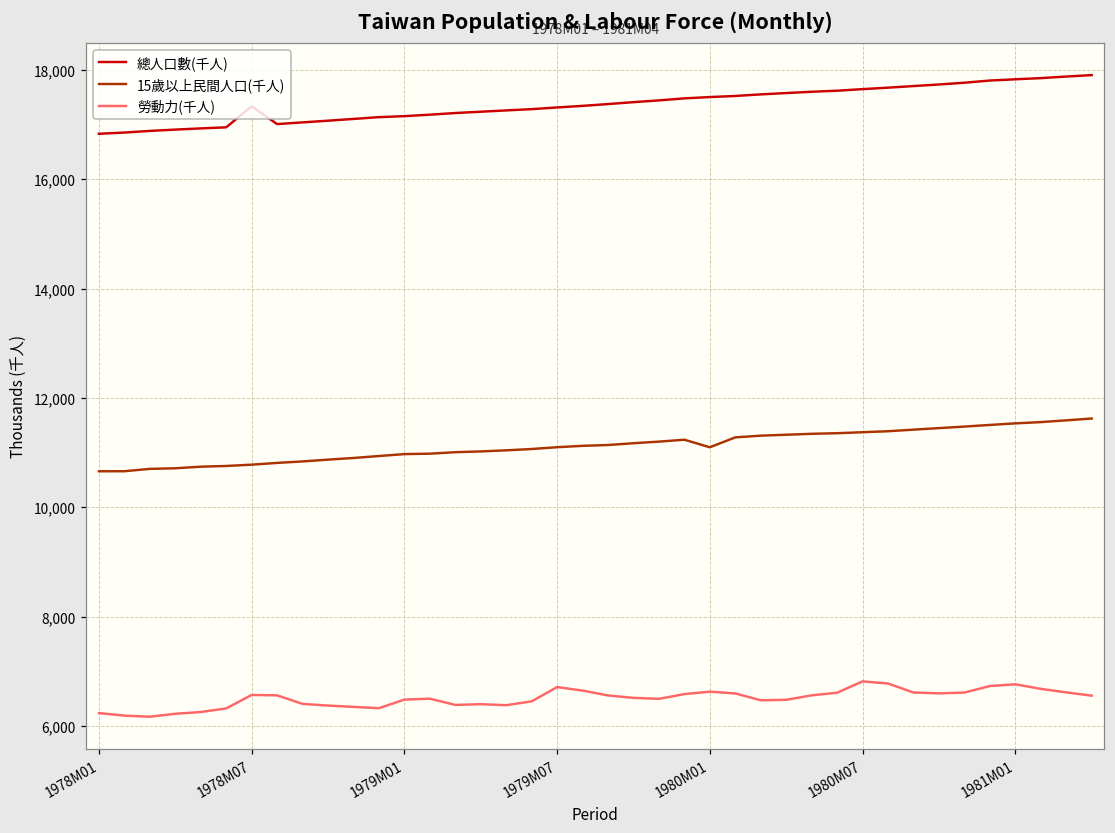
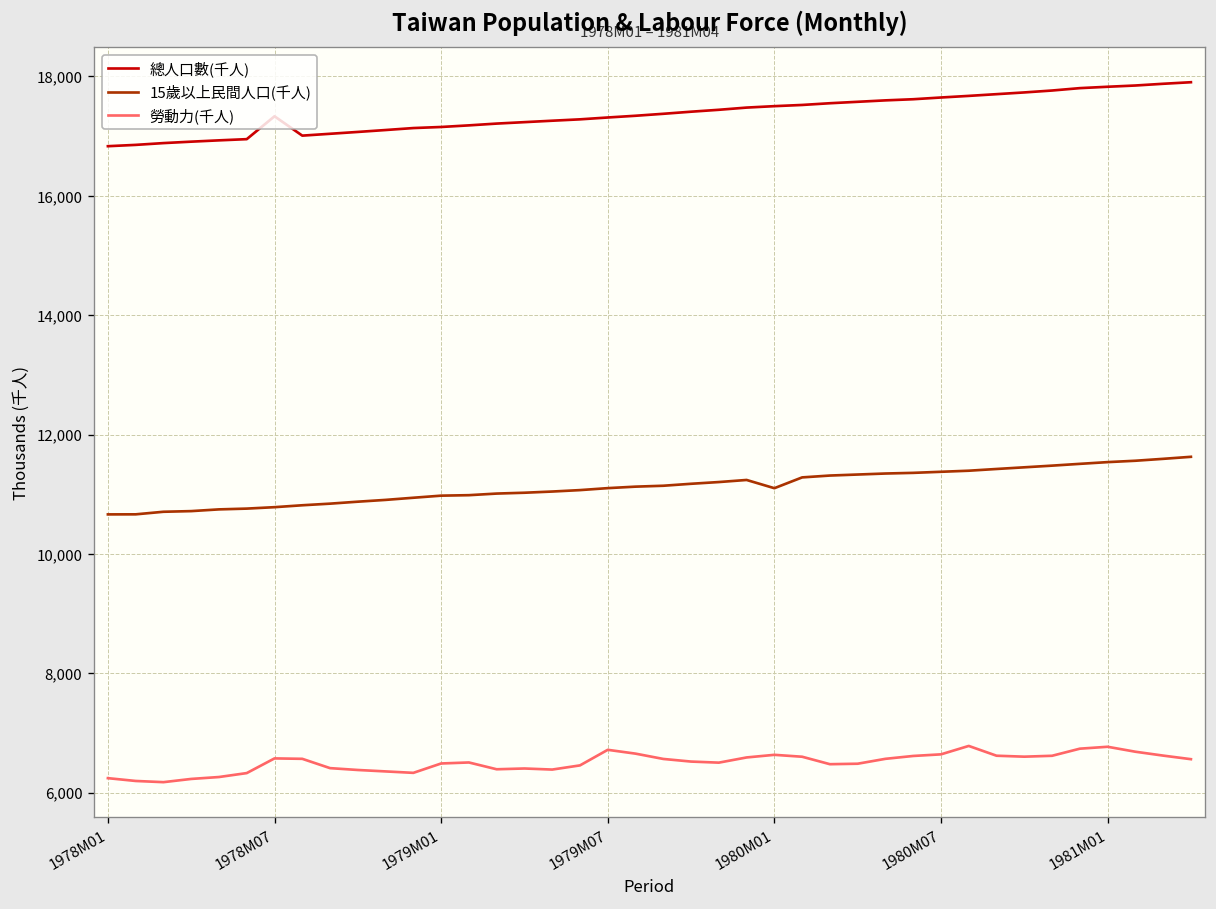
勞動力(千人), 1980M07: 6,800 -> 6,600
